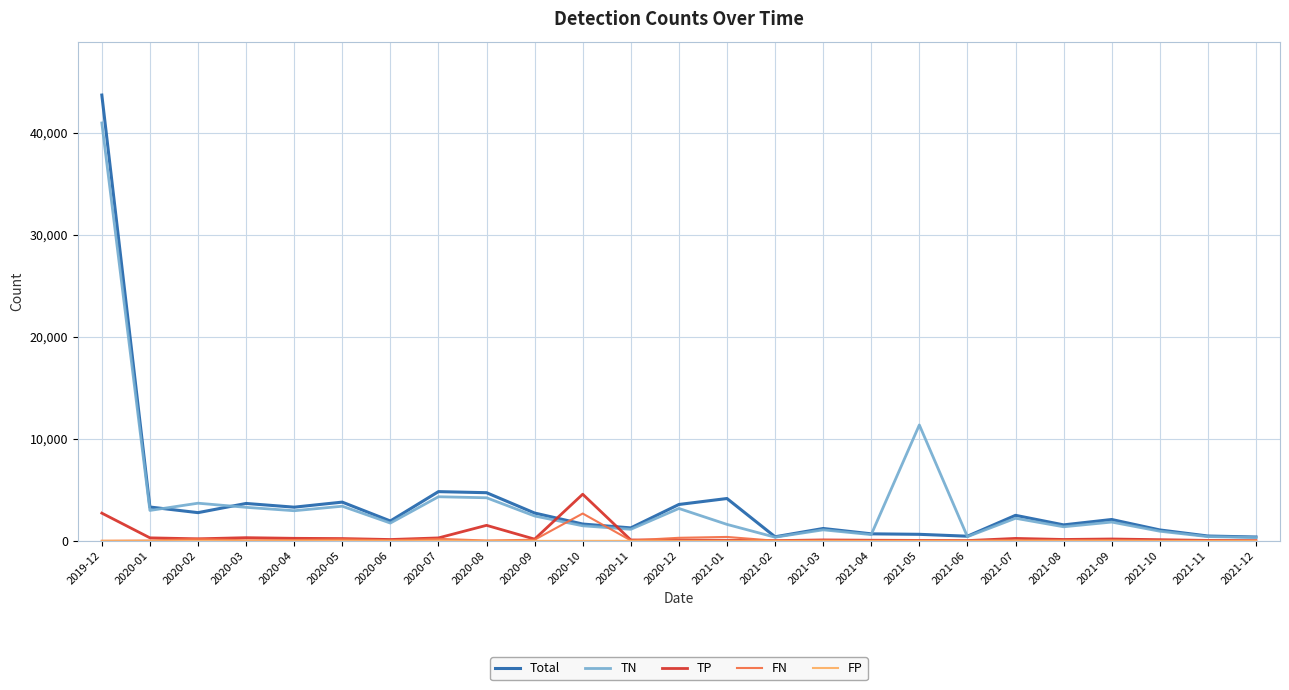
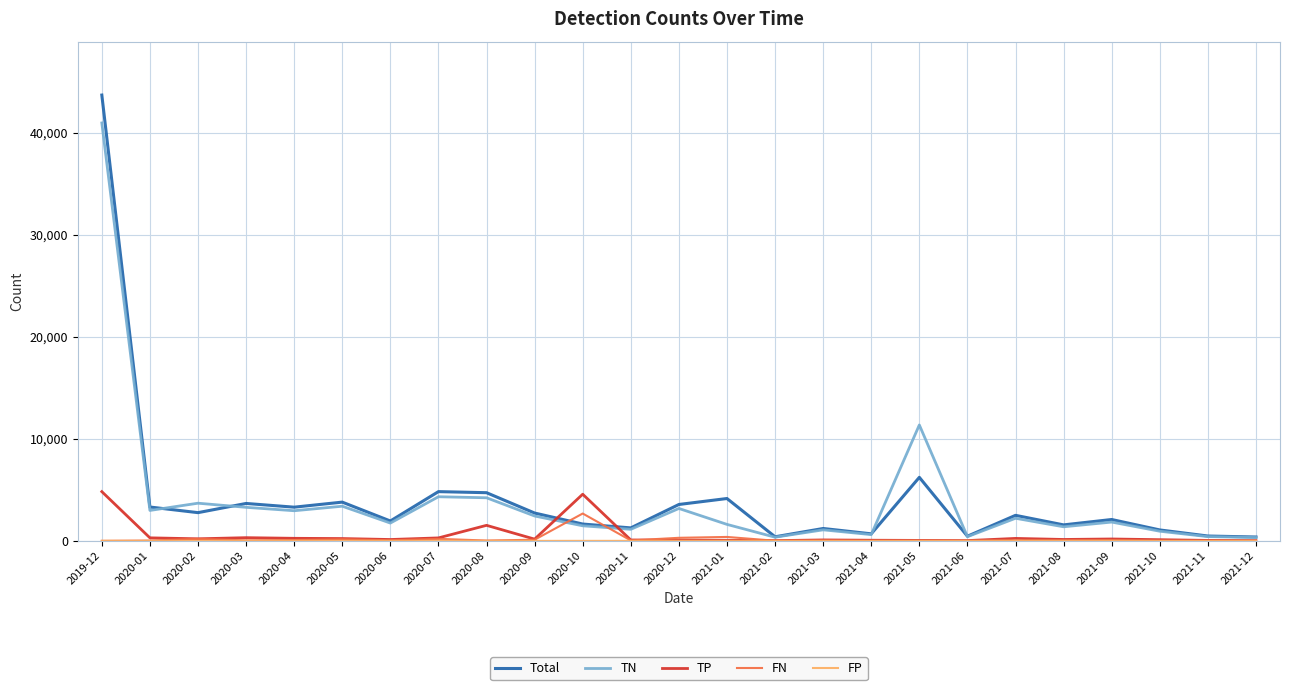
TP, 2019-12: 2,700 -> 4,800
Total, 2021-05: 600 -> 6,200
